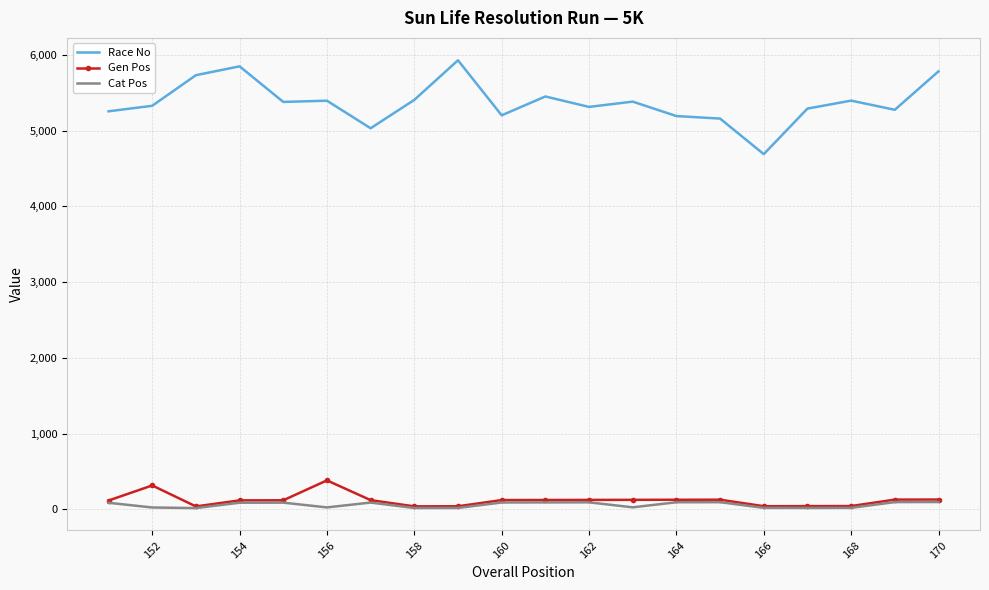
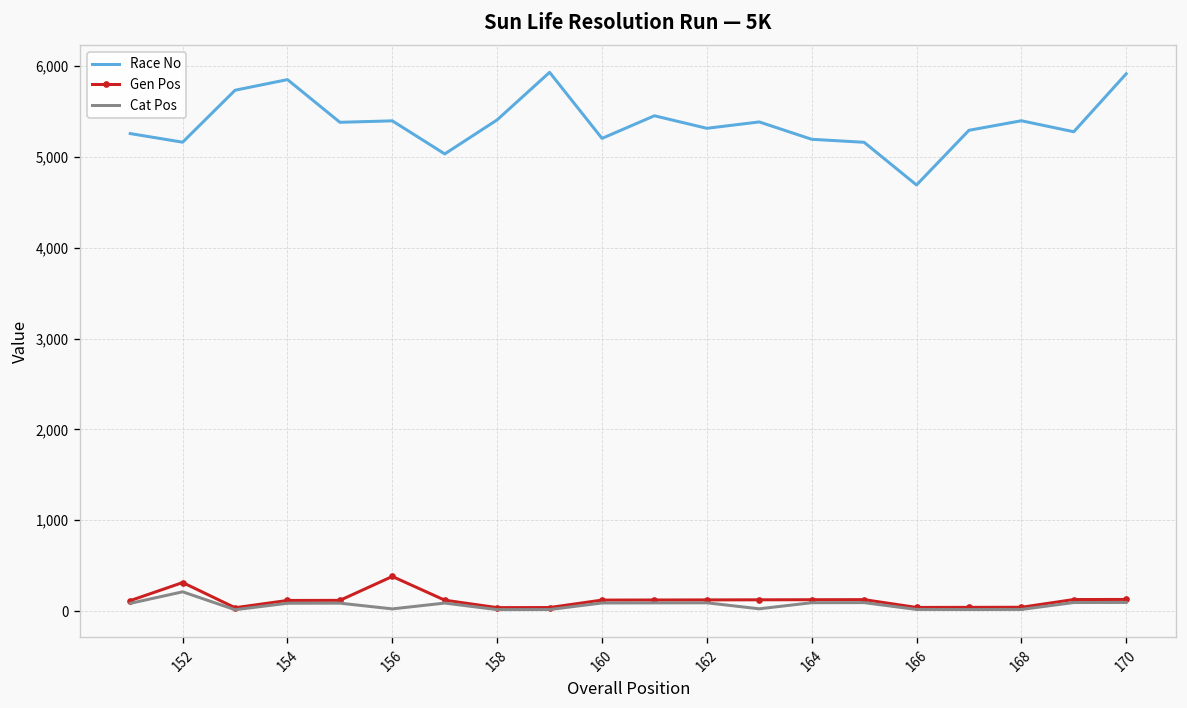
Race No, 152: 5,300 -> 5,200
Cat Pos, 152: 0 -> 200
Race No, 170: 5,800 -> 5,900
